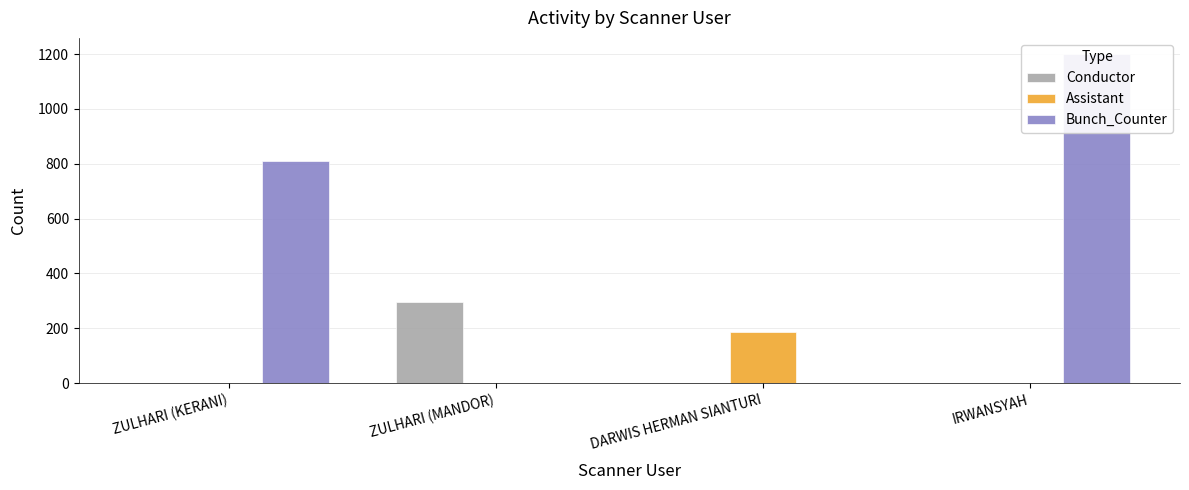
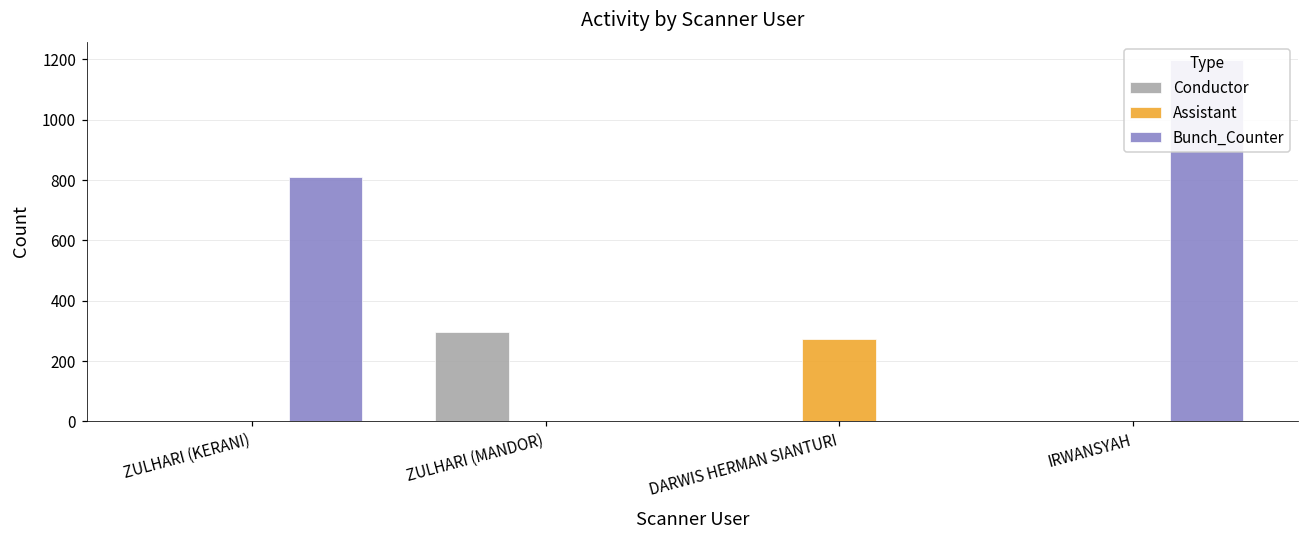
Assistant, DARWIS HERMAN SIANTURI: 190 -> 270
